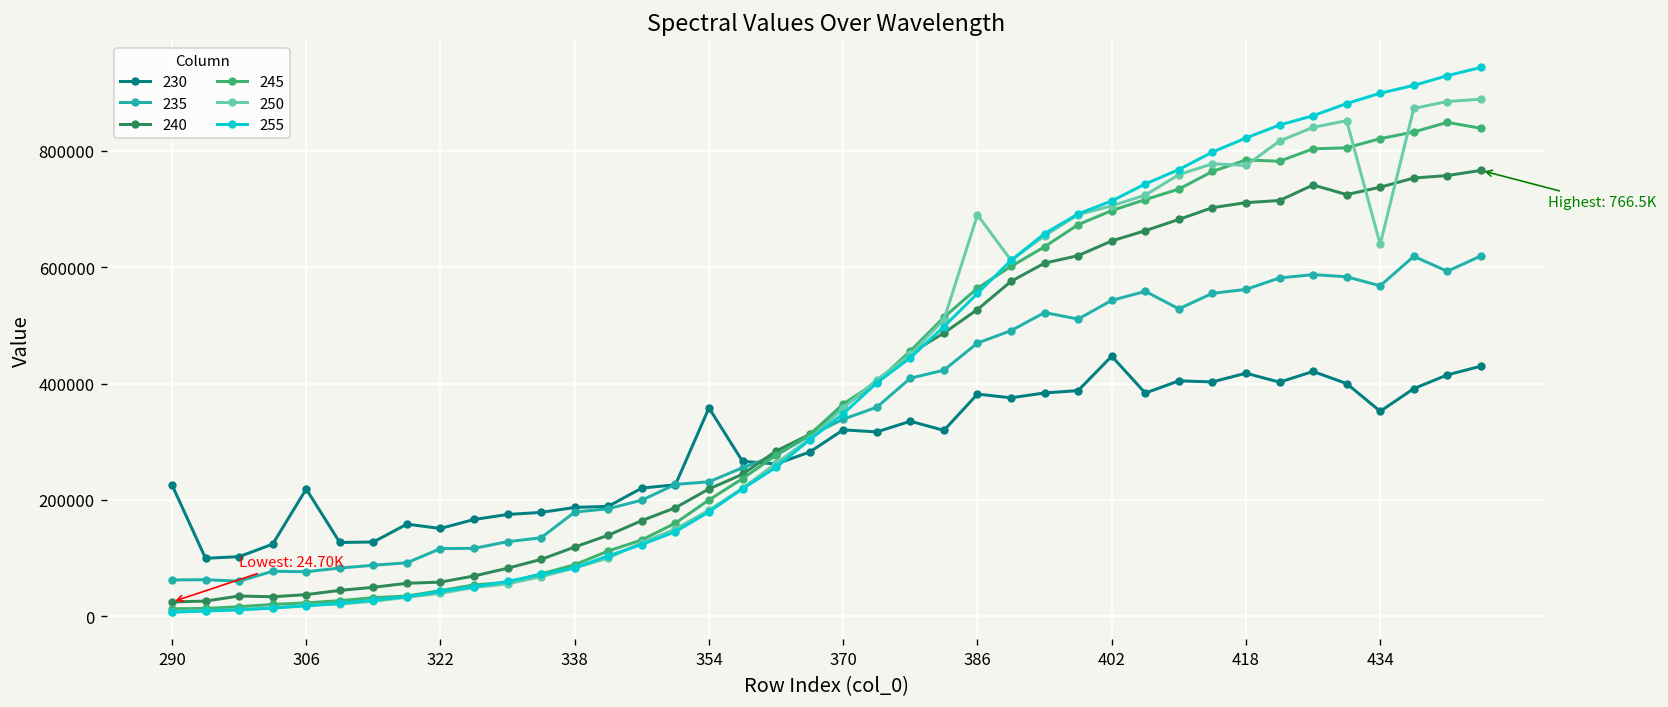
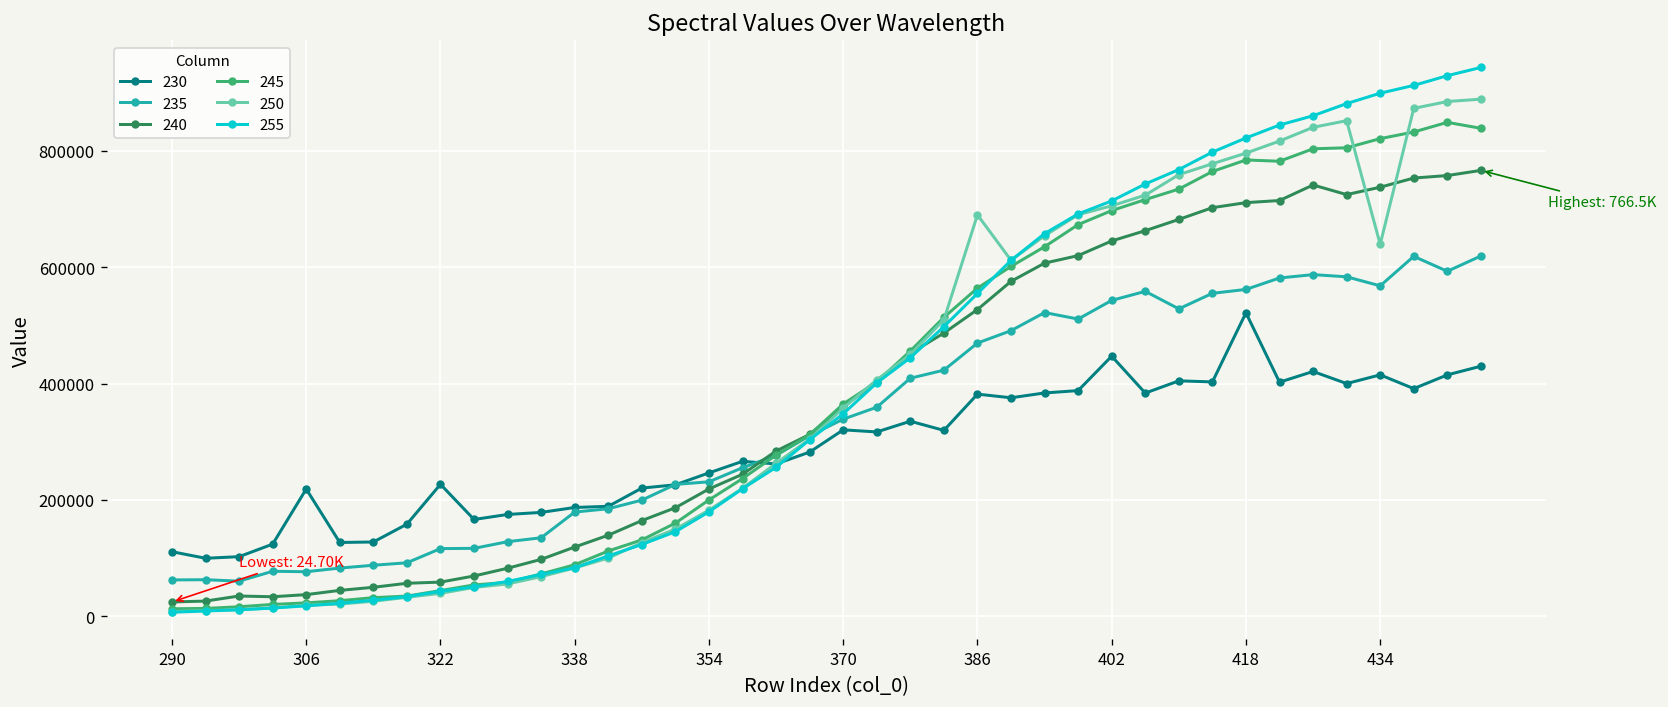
230, 290: 230000 -> 110000
230, 322: 150000 -> 230000
230, 354: 360000 -> 250000
230, 418: 420000 -> 520000
250, 418: 770000 -> 800000
230, 434: 350000 -> 420000
